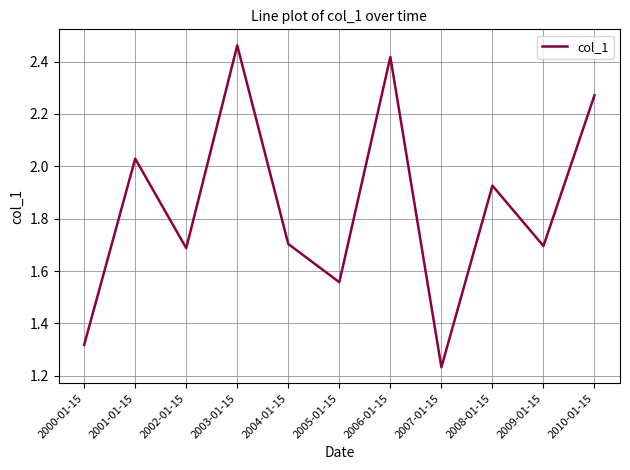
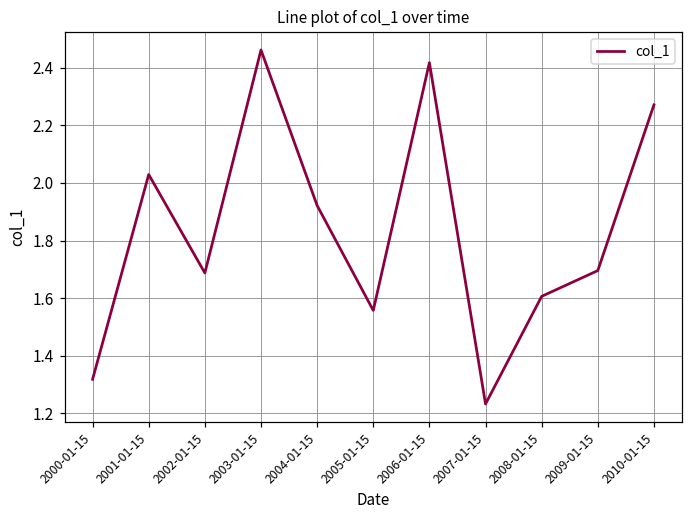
2004-01-15: 1.70 -> 1.92
2008-01-15: 1.93 -> 1.61
